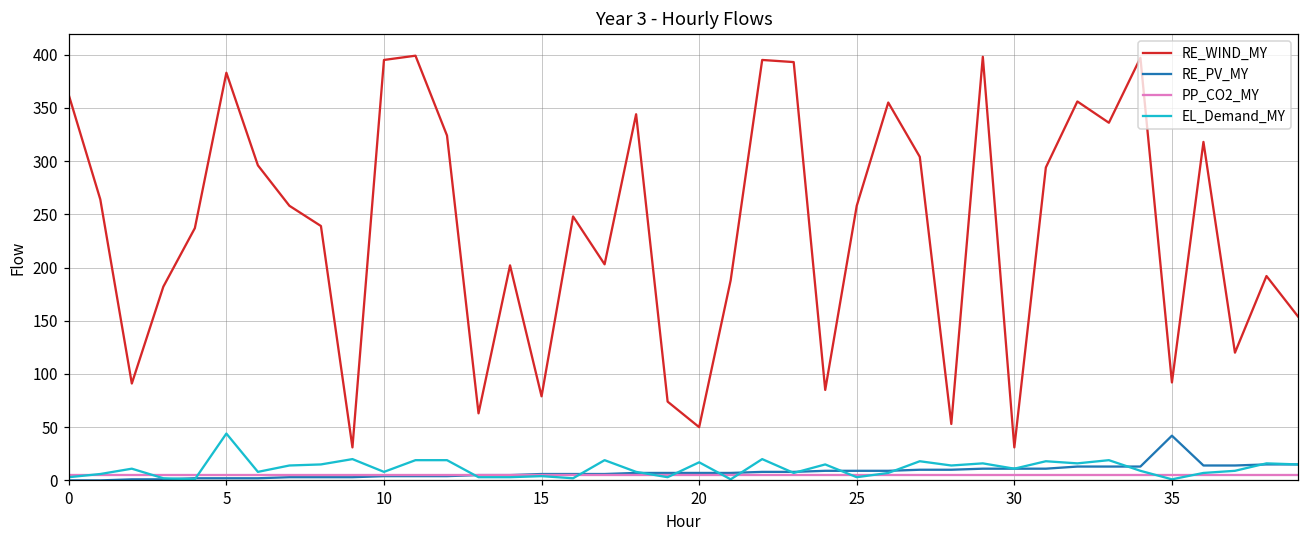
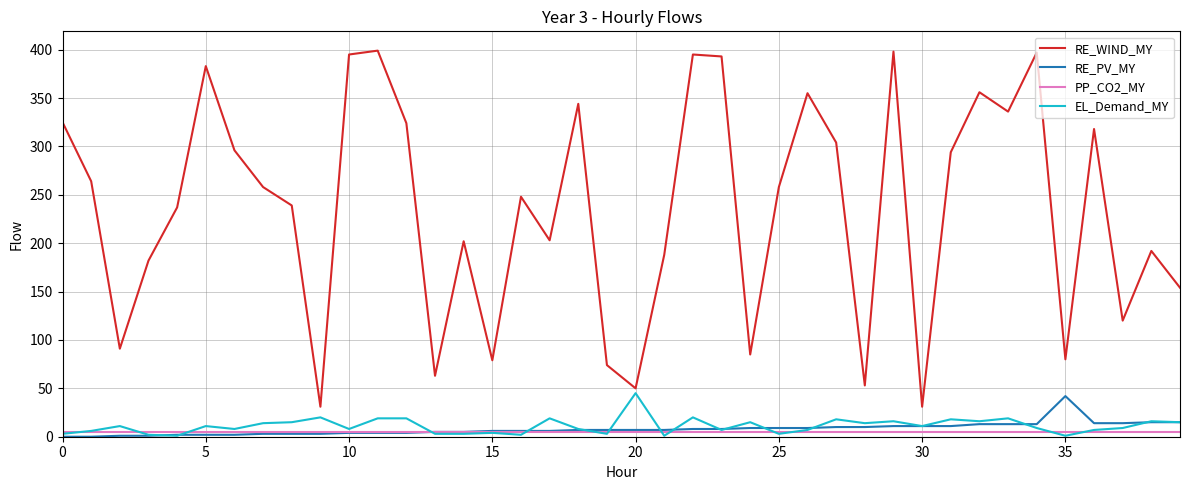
RE_WIND_MY, 0: 360 -> 330
EL_Demand_MY, 5: 40 -> 10
EL_Demand_MY, 20: 20 -> 50
RE_WIND_MY, 35: 90 -> 80
